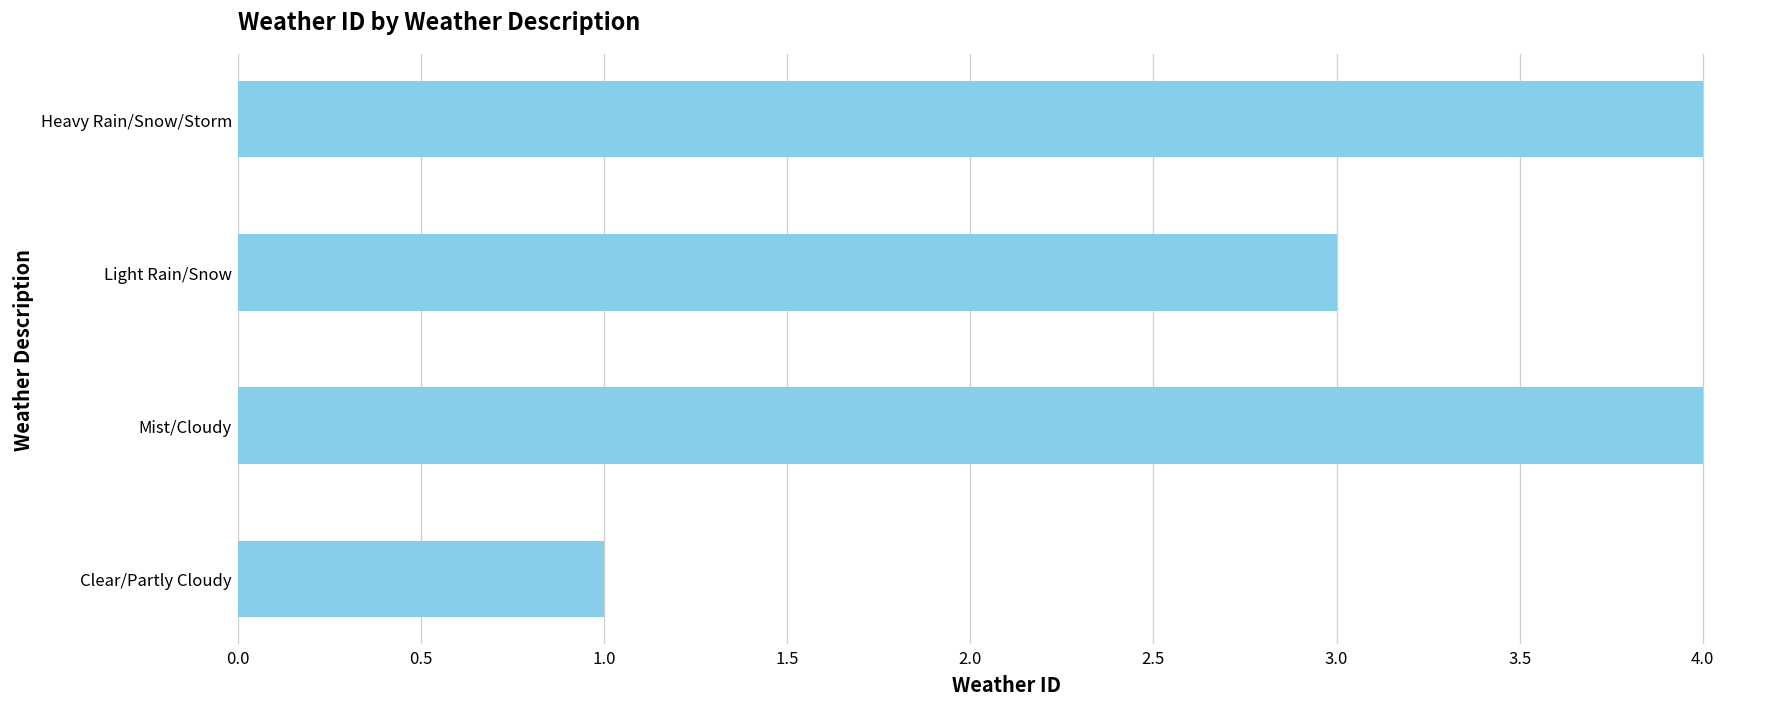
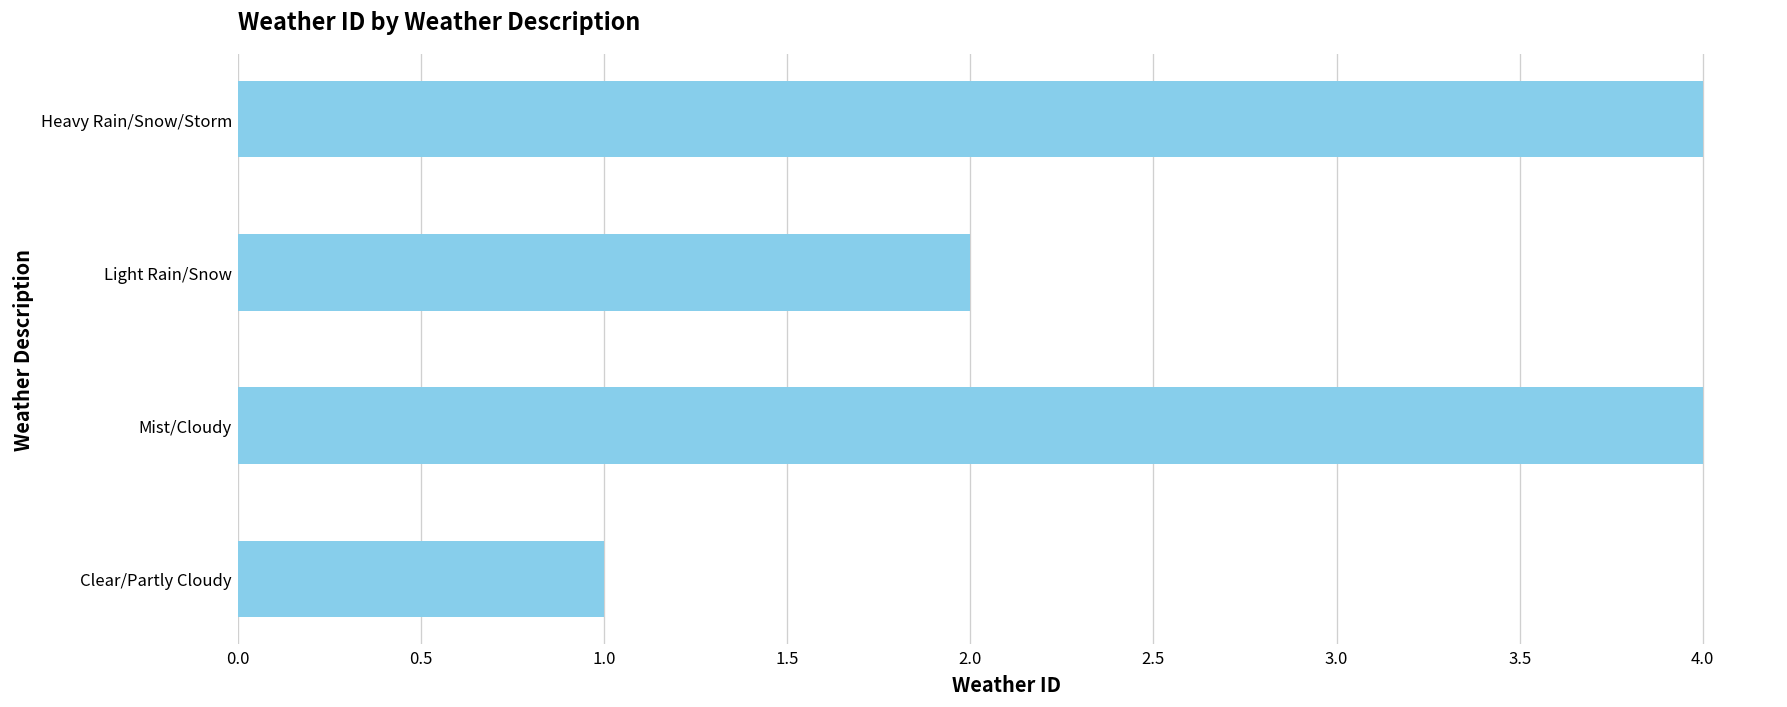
Light Rain/Snow: 3 -> 2
